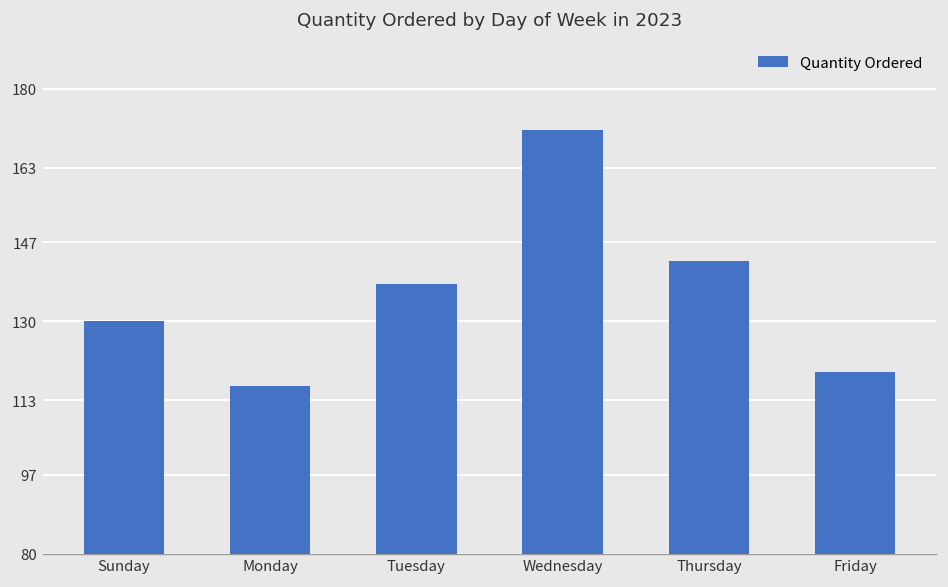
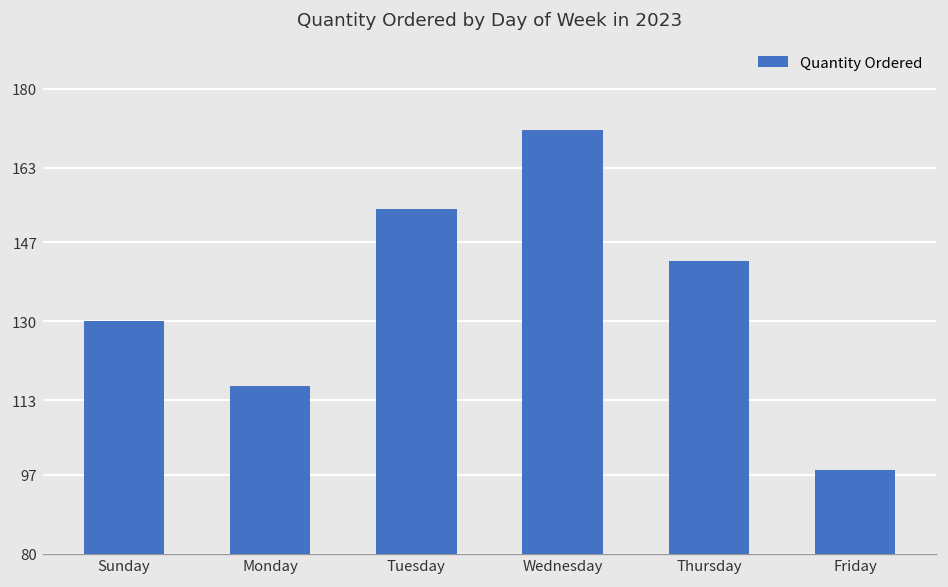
Tuesday: 138 -> 154
Friday: 119 -> 98
